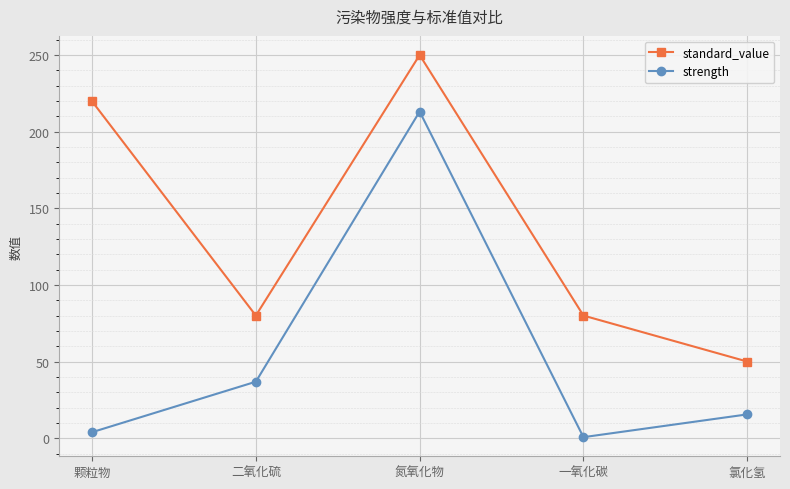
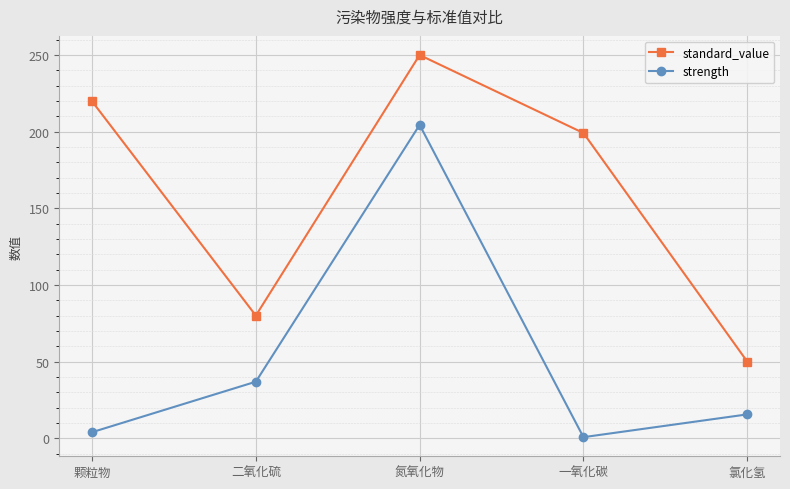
strength, 氮氧化物: 213 -> 204
standard_value, 一氧化碳: 80 -> 199
